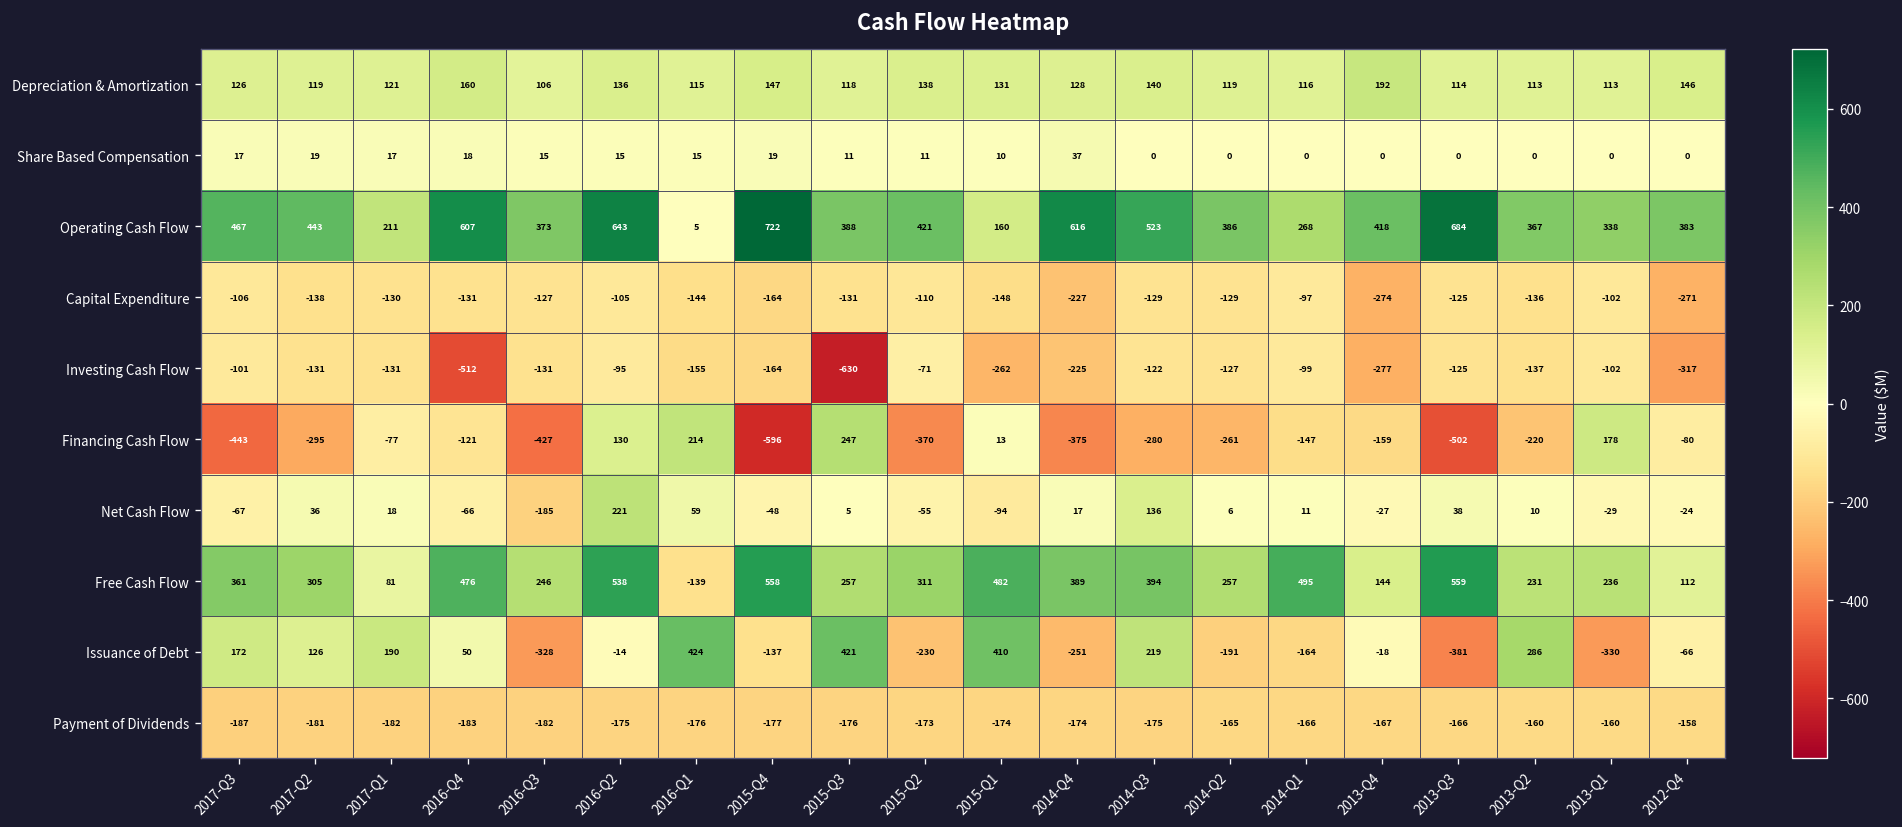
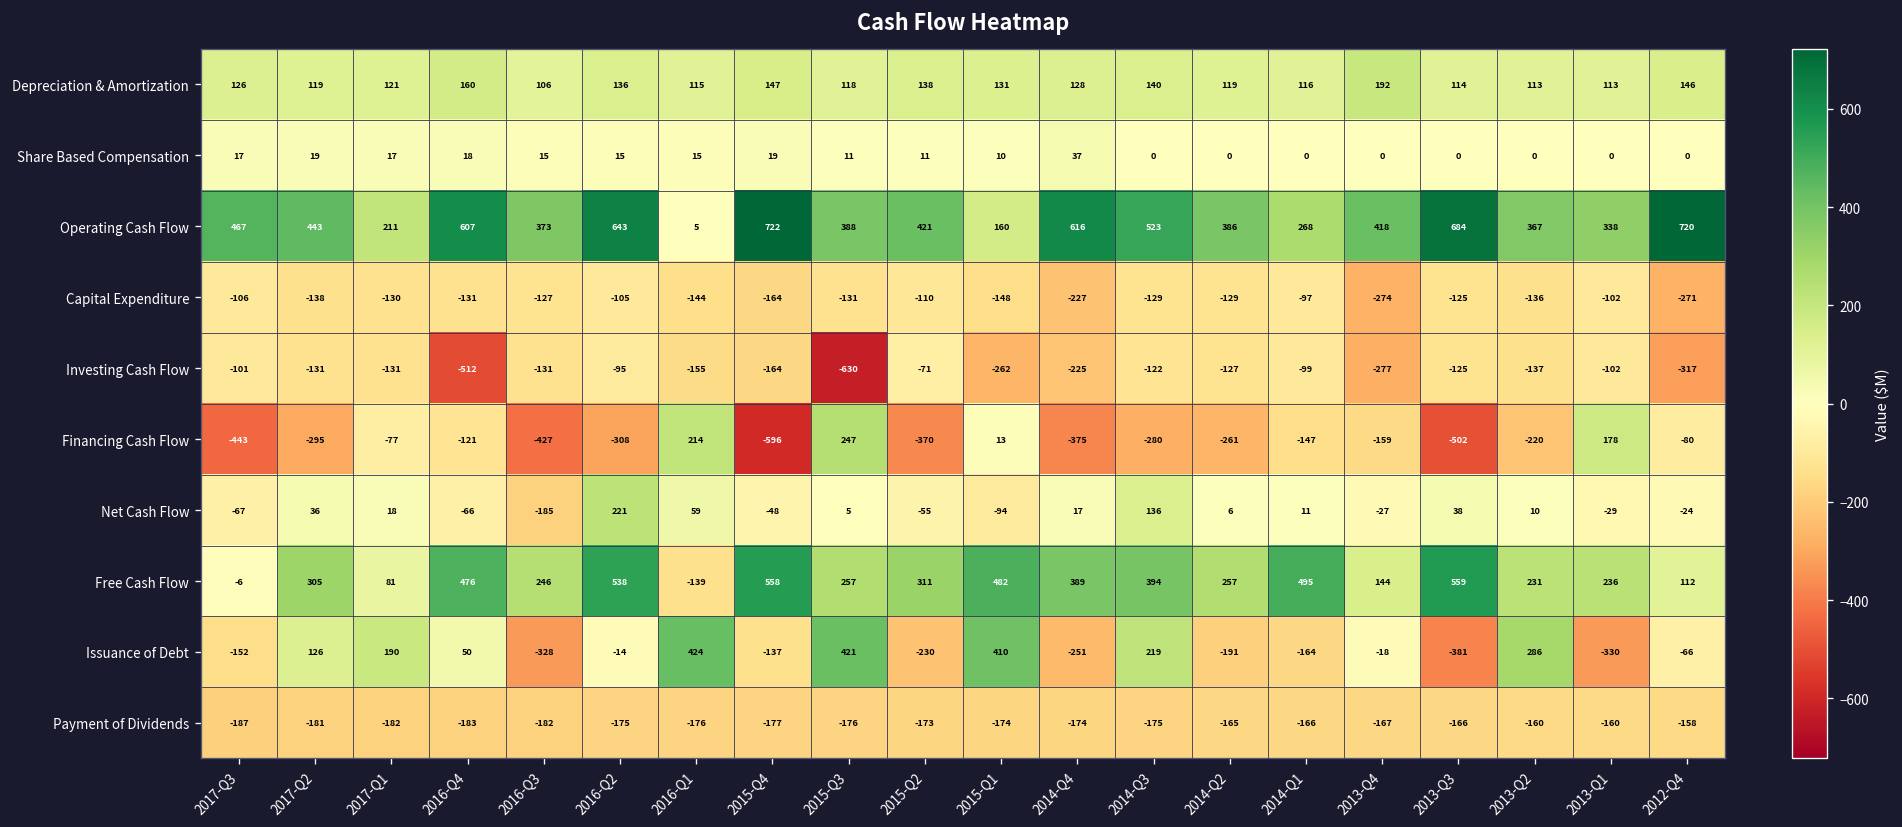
Operating Cash Flow, 2012-Q4: 383 -> 720
Financing Cash Flow, 2016-Q2: 130 -> -308
Free Cash Flow, 2017-Q3: 361 -> -6
Issuance of Debt, 2017-Q3: 172 -> -152
